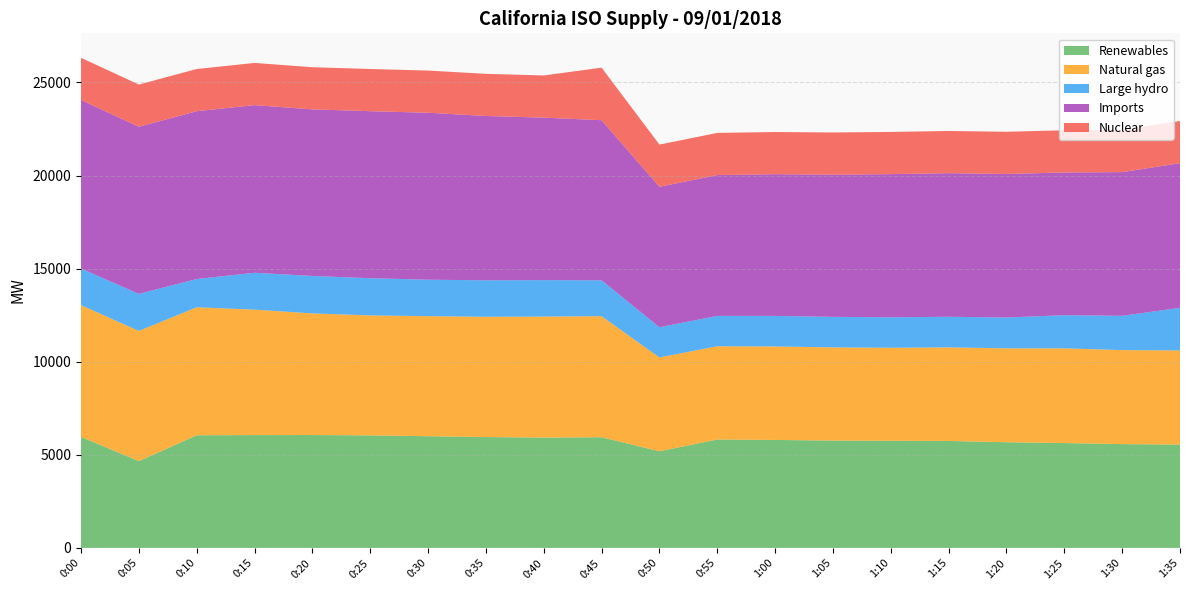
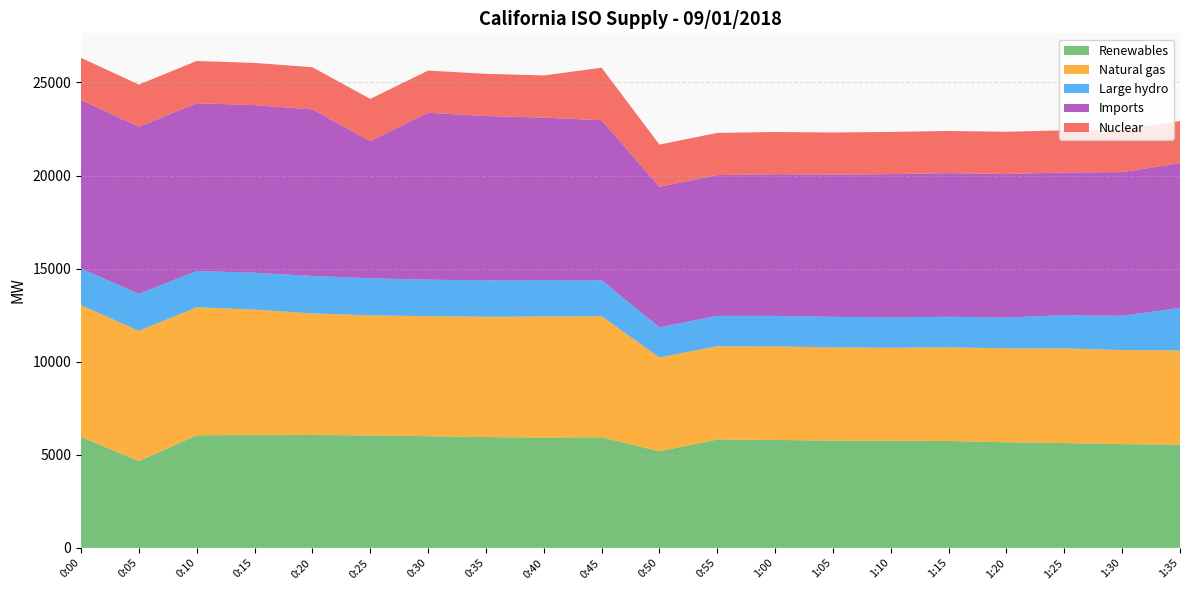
Large hydro, 0:10: 1500 -> 2000
Imports, 0:25: 9000 -> 7400
